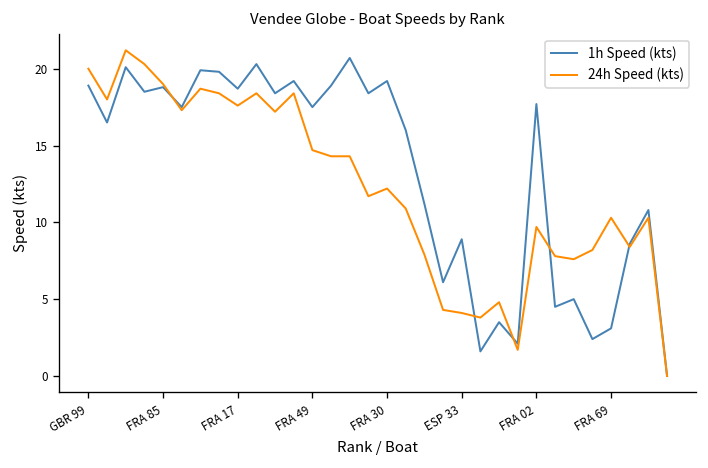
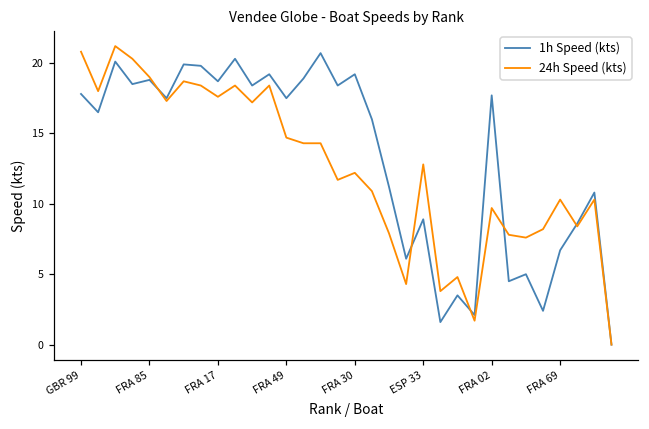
1h Speed (kts), GBR 99: 18.9 -> 17.8
24h Speed (kts), GBR 99: 20.0 -> 20.8
24h Speed (kts), ESP 33: 4.1 -> 12.8
1h Speed (kts), FRA 69: 3.1 -> 6.7
